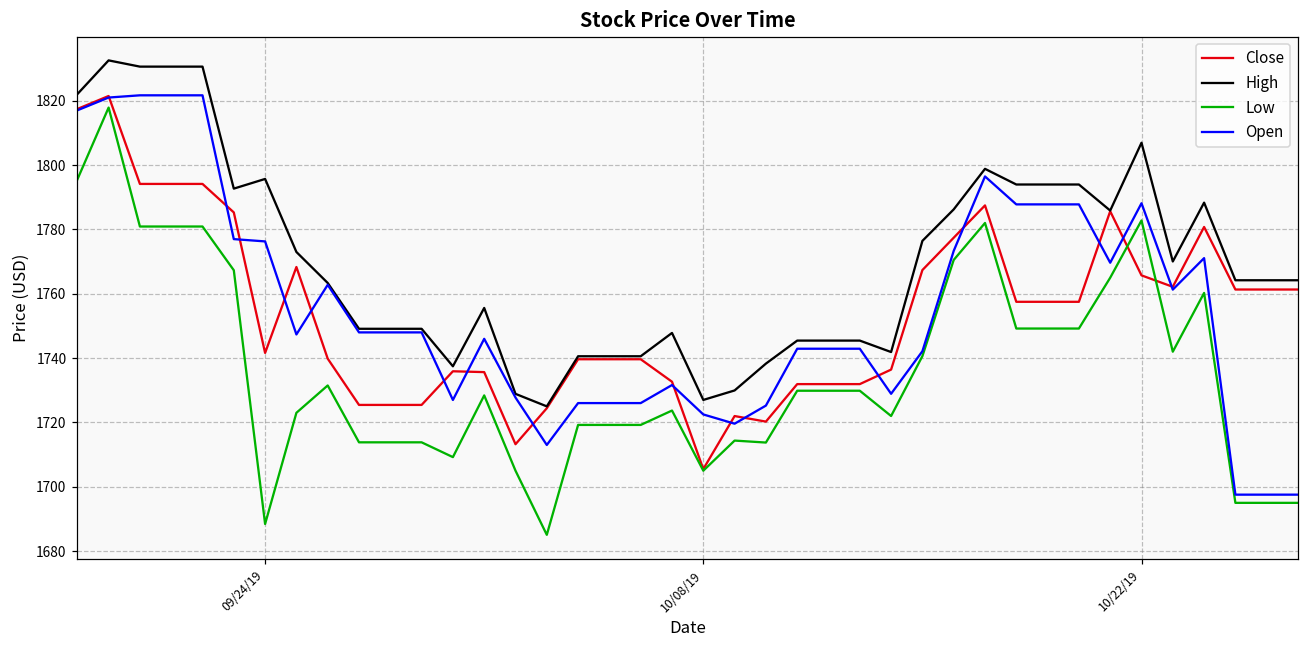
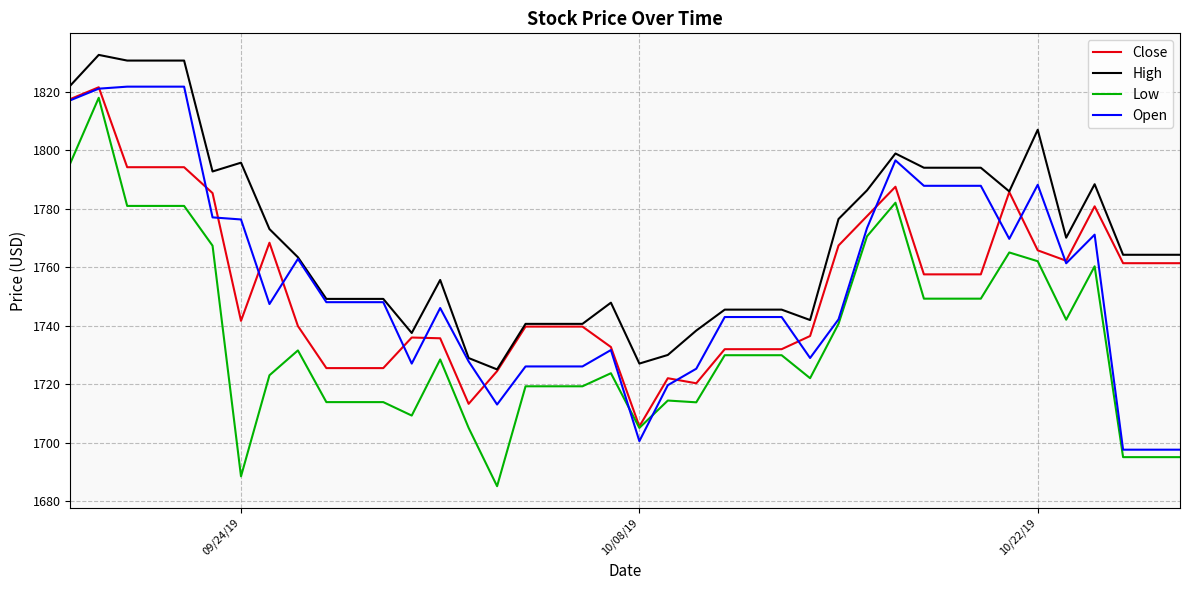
Open, 10/08/19: 1722 -> 1700
Low, 10/22/19: 1783 -> 1762
